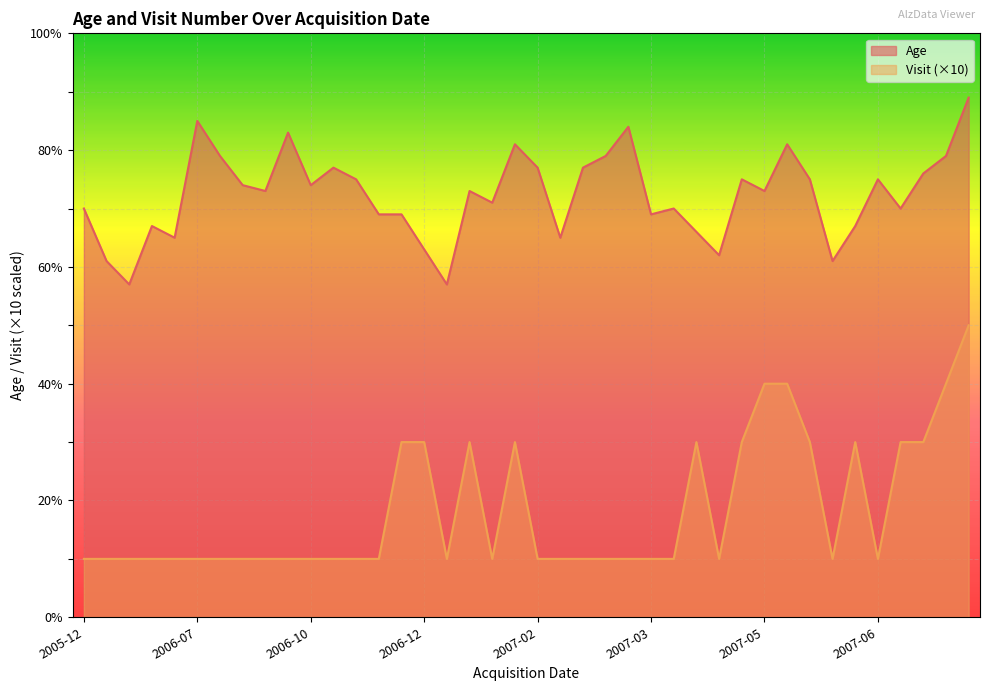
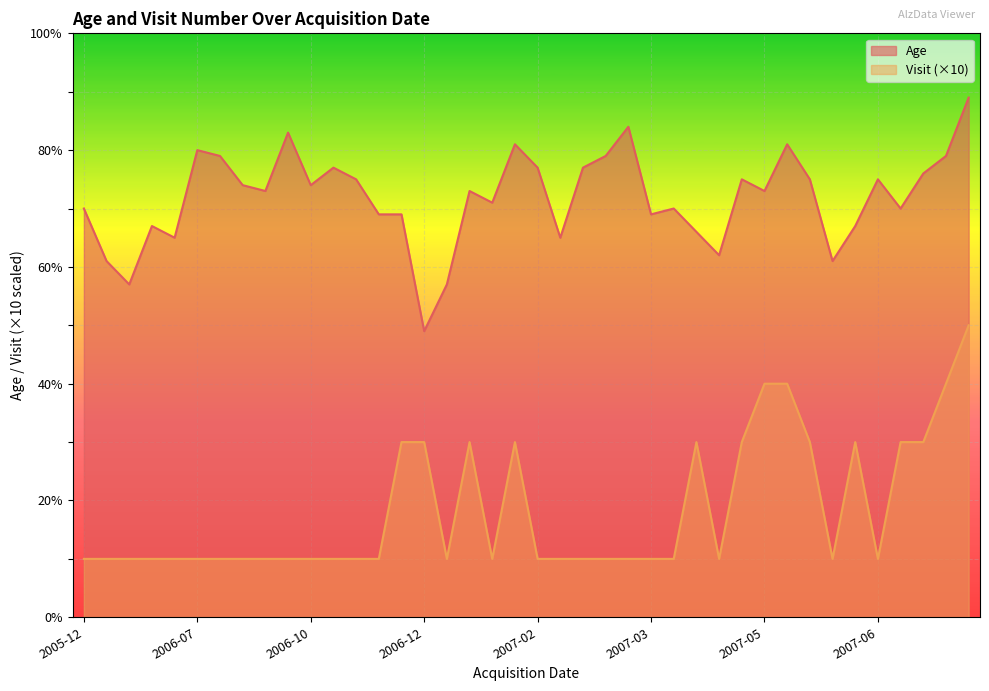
Age, 2006-07: 85% -> 80%
Age, 2006-12: 63% -> 49%
